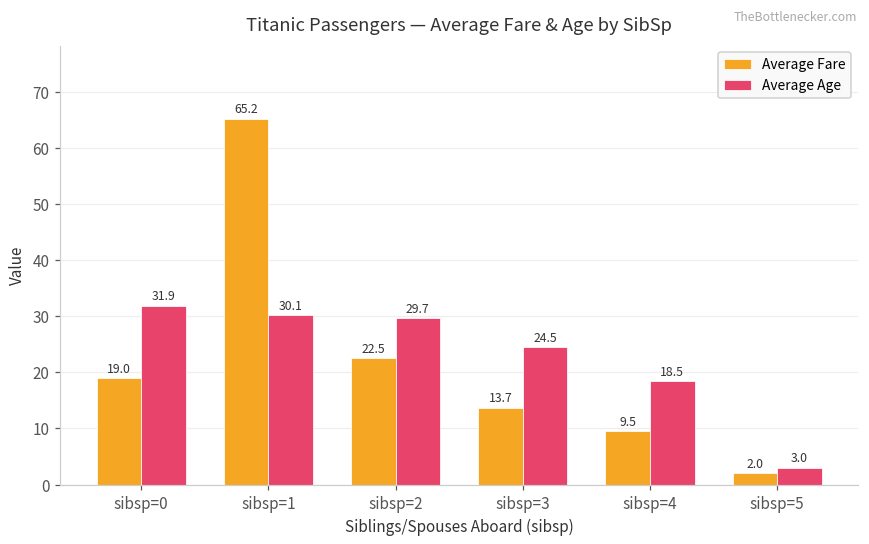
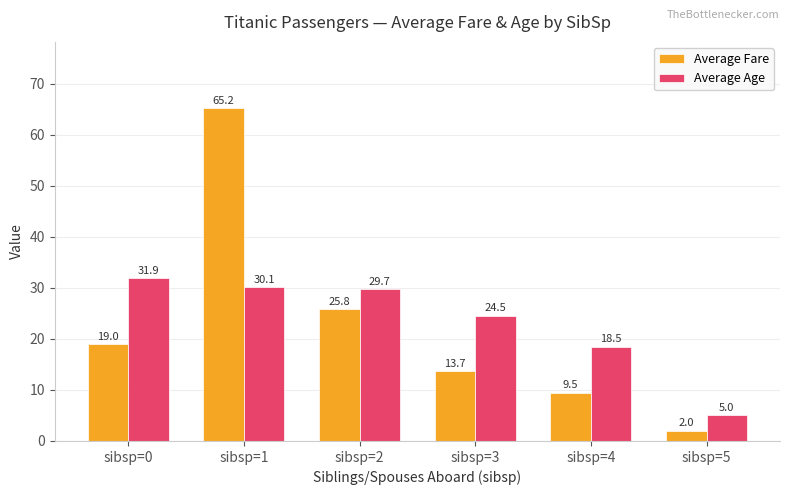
Average Fare, sibsp=2: 22.5 -> 25.8
Average Age, sibsp=5: 3.0 -> 5.0
